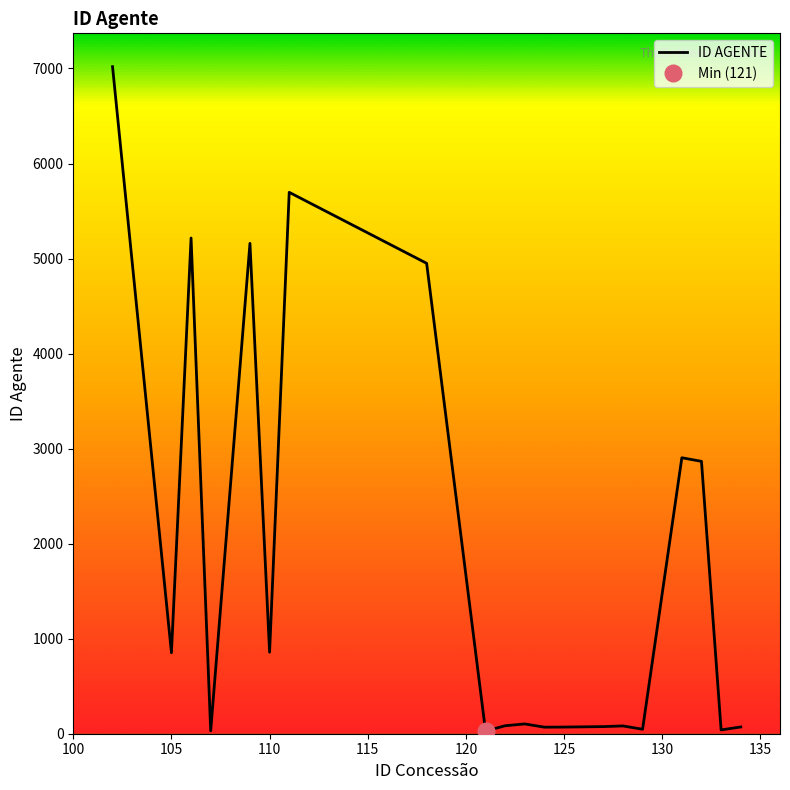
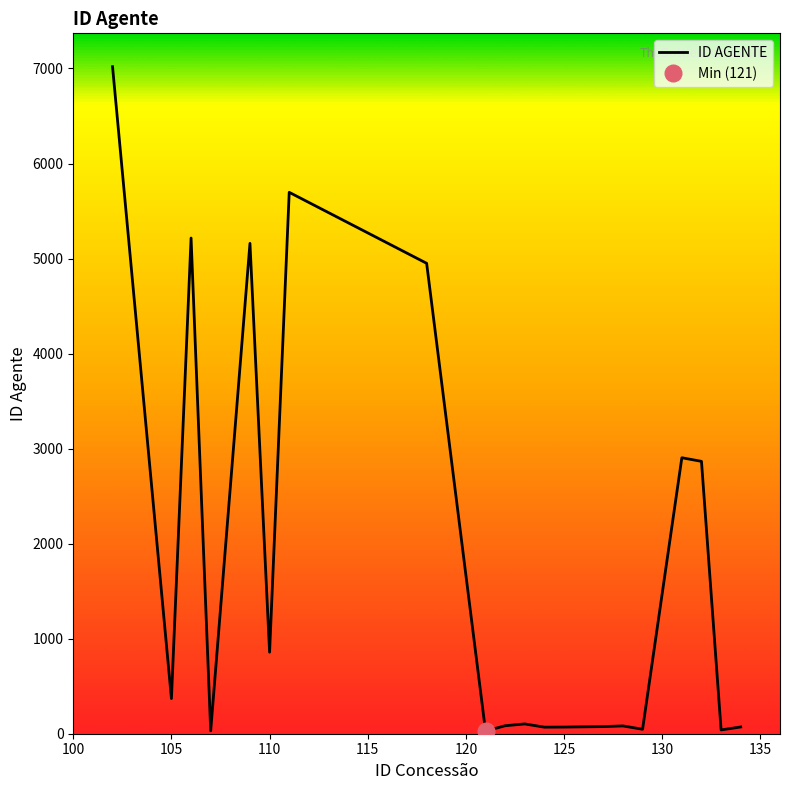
ID AGENTE, 105: 900 -> 400
